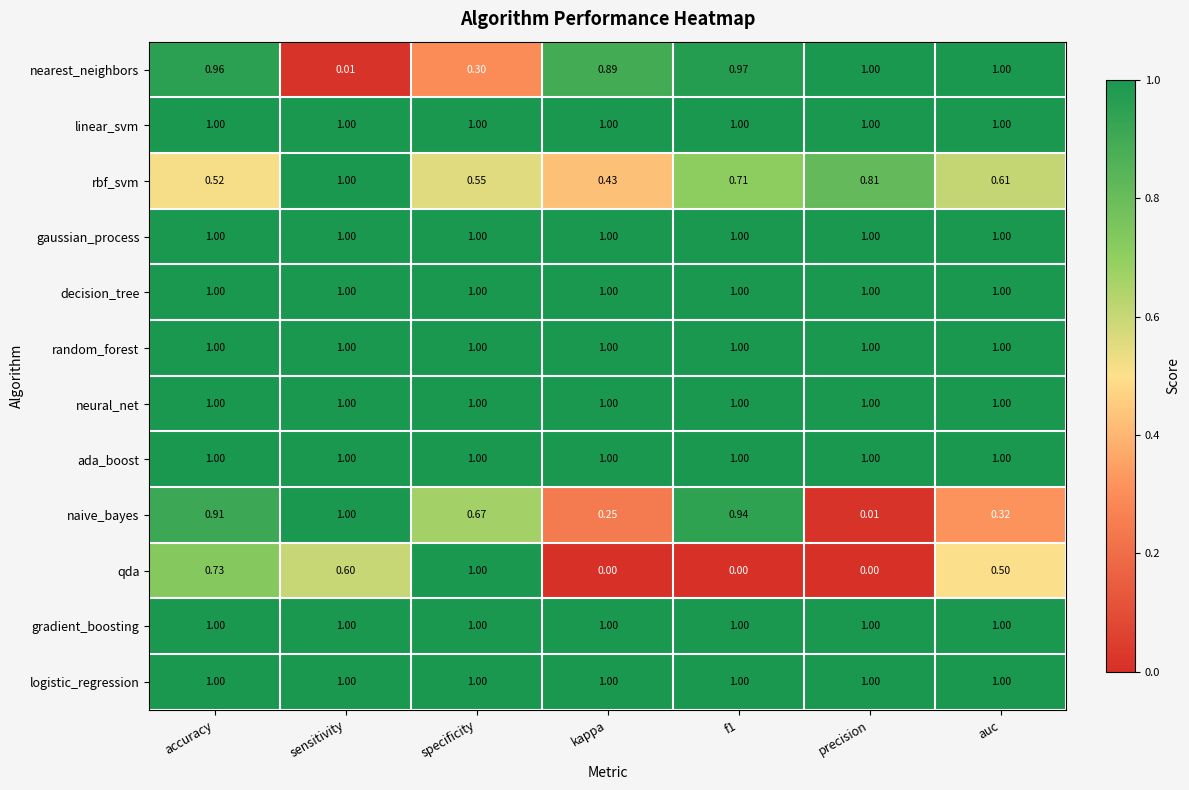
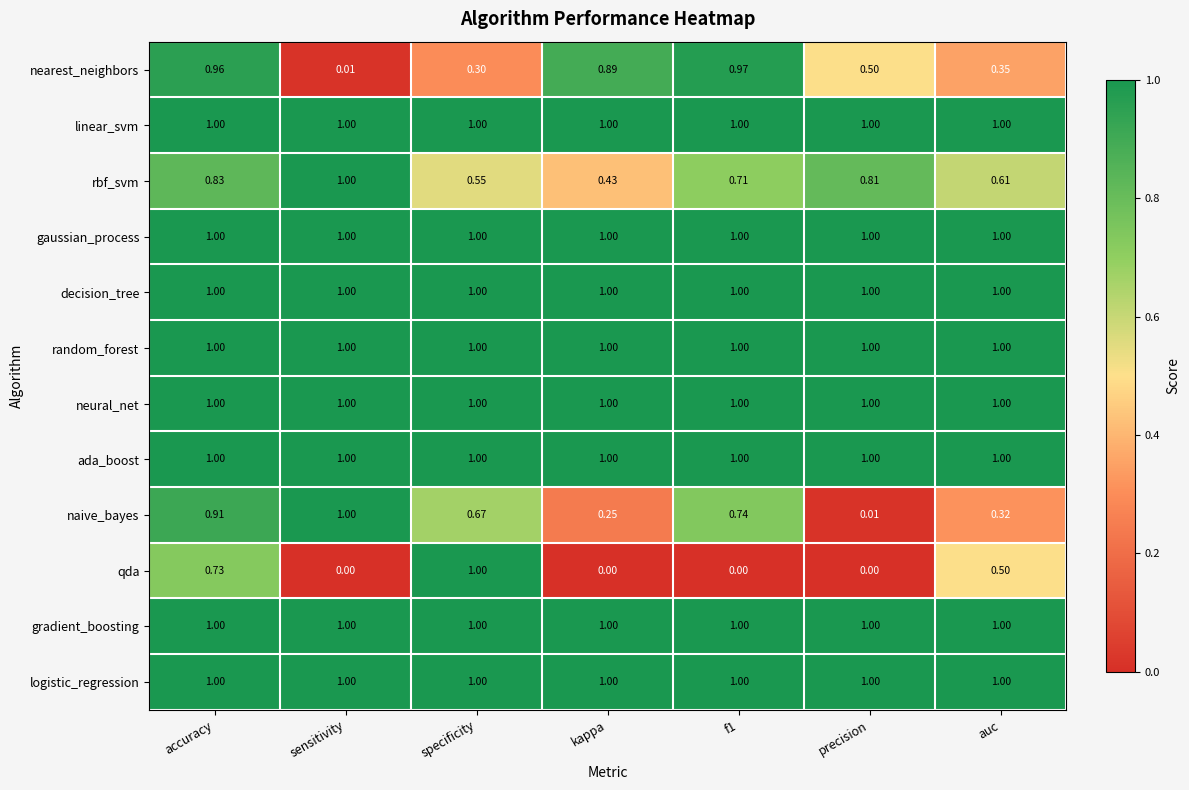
nearest_neighbors, precision: 1.00 -> 0.50
nearest_neighbors, auc: 1.00 -> 0.35
rbf_svm, accuracy: 0.52 -> 0.83
naive_bayes, f1: 0.94 -> 0.74
qda, sensitivity: 0.60 -> 0.00
